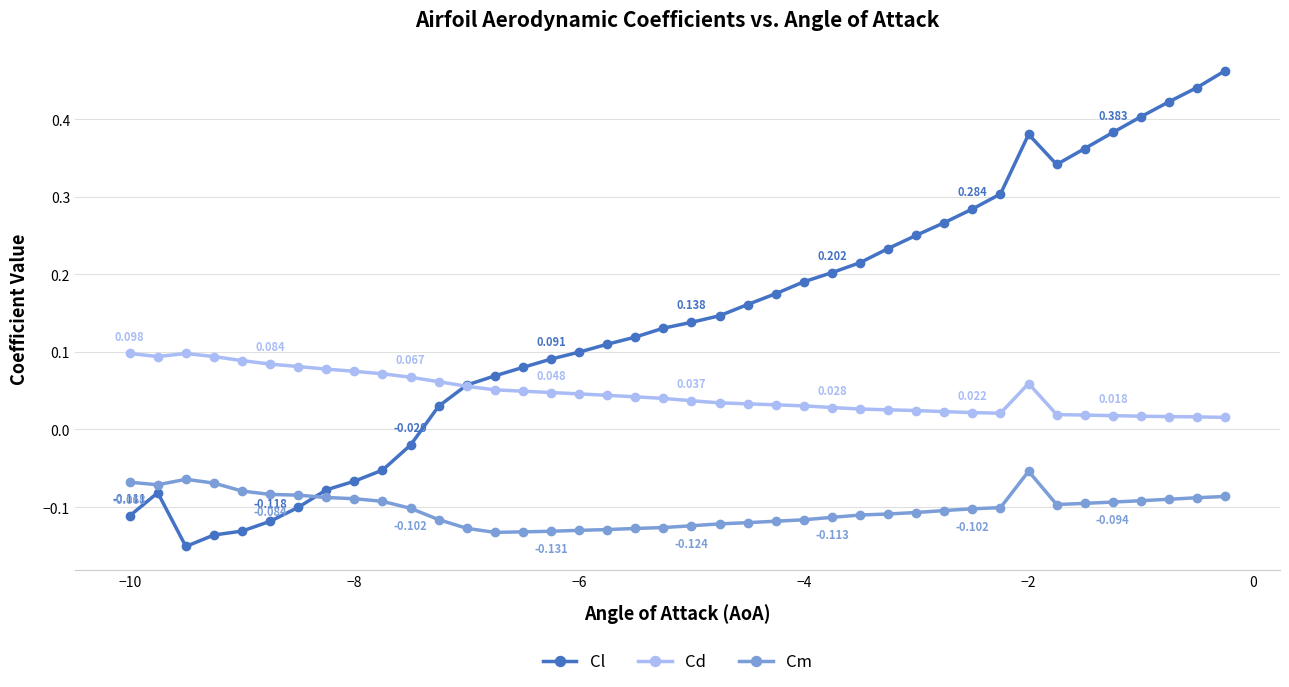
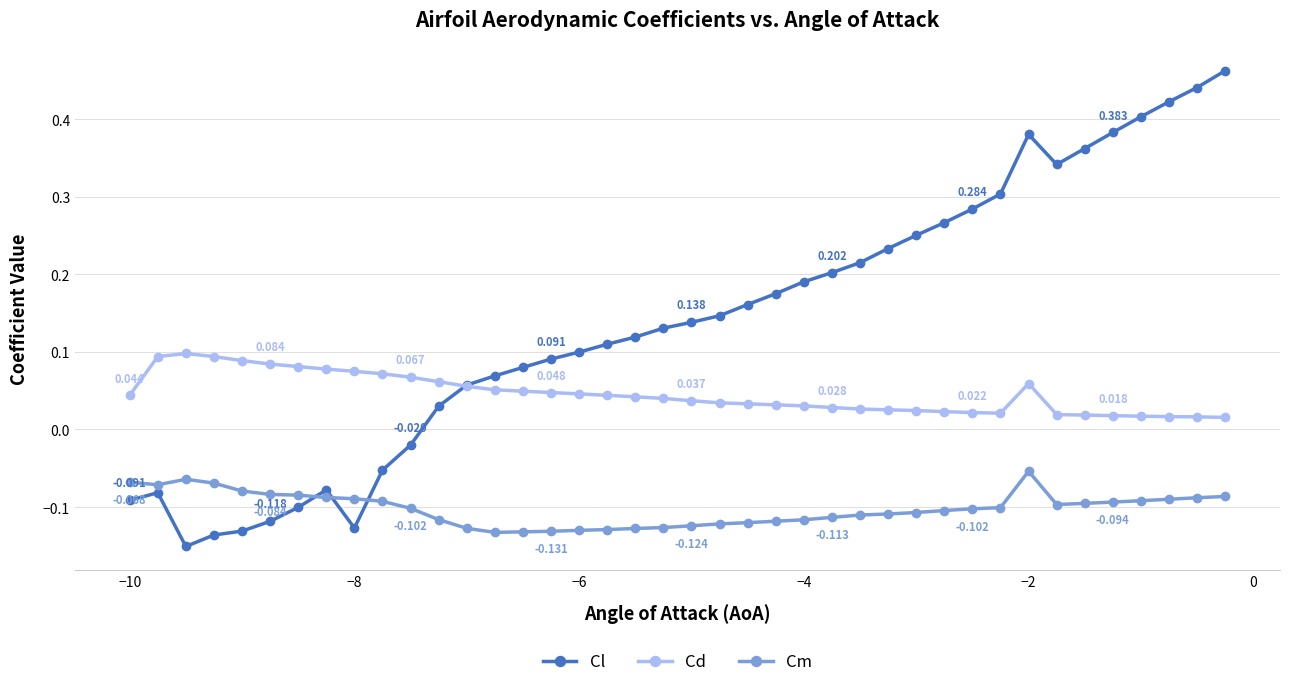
Cl, −10: -0.111 -> -0.091
Cd, −10: 0.098 -> 0.044
Cl, −8: -0.07 -> -0.13
